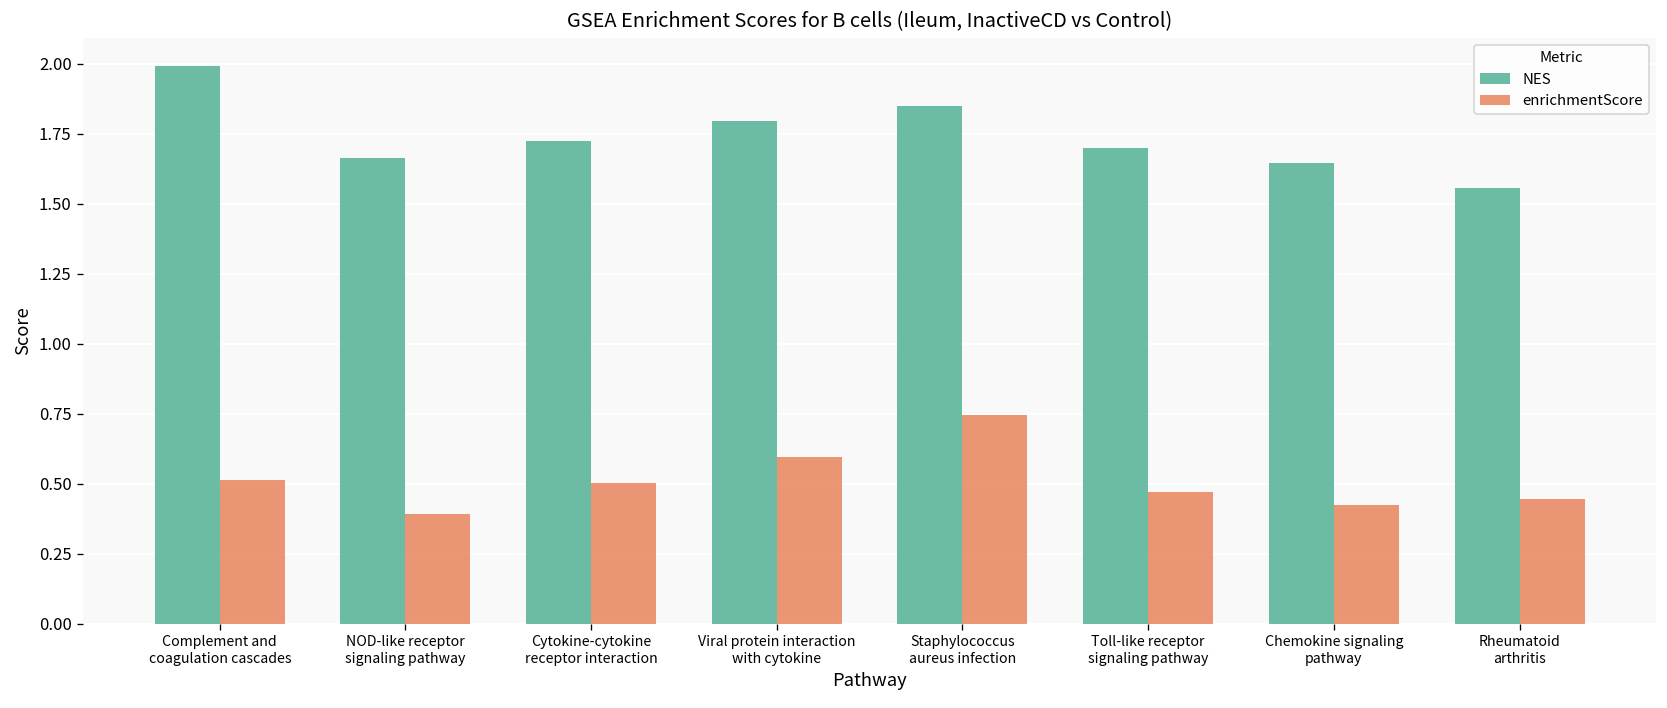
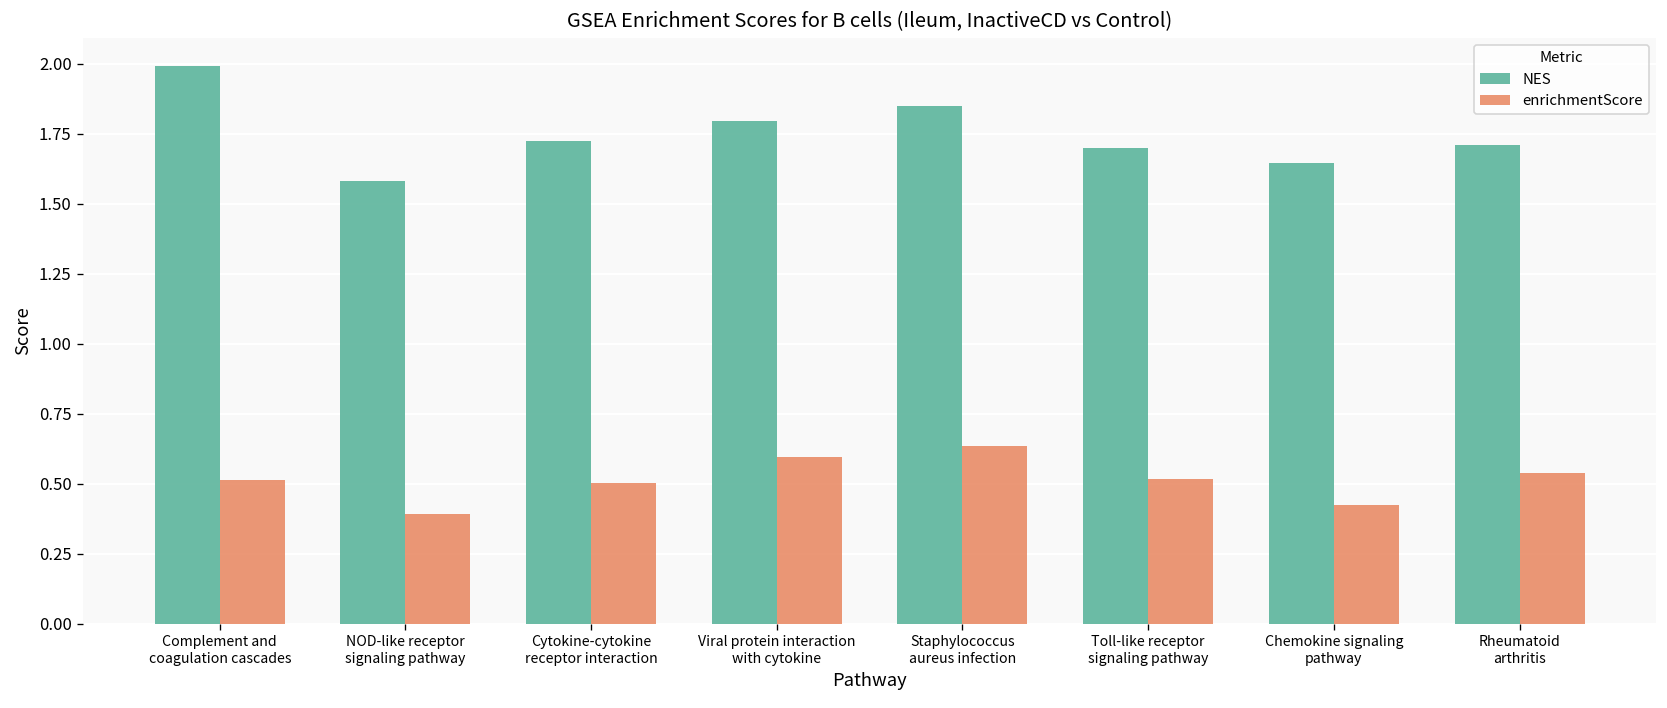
NES, NOD-like receptor signaling pathway: 1.66 -> 1.58
enrichmentScore, Staphylococcus aureus infection: 0.75 -> 0.63
enrichmentScore, Toll-like receptor signaling pathway: 0.47 -> 0.52
NES, Rheumatoid arthritis: 1.56 -> 1.71
enrichmentScore, Rheumatoid arthritis: 0.45 -> 0.54
